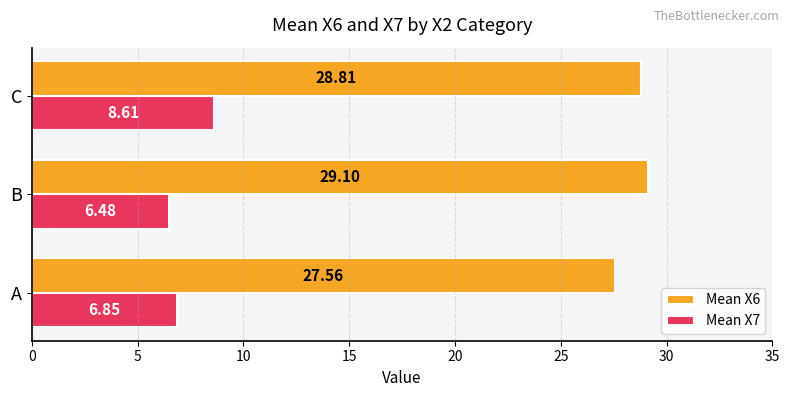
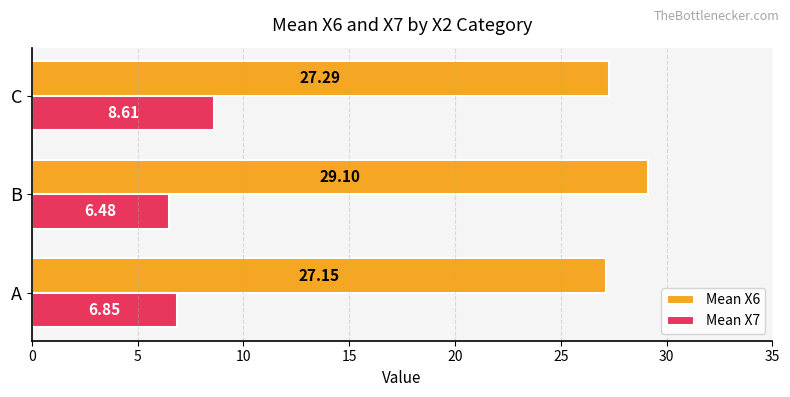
Mean X6, C: 28.81 -> 27.29
Mean X6, A: 27.56 -> 27.15
